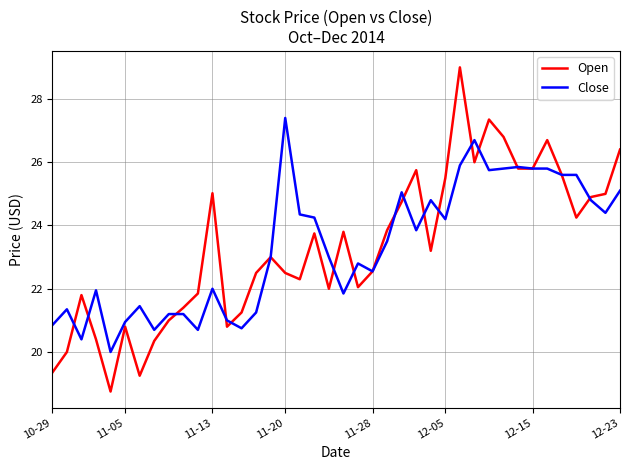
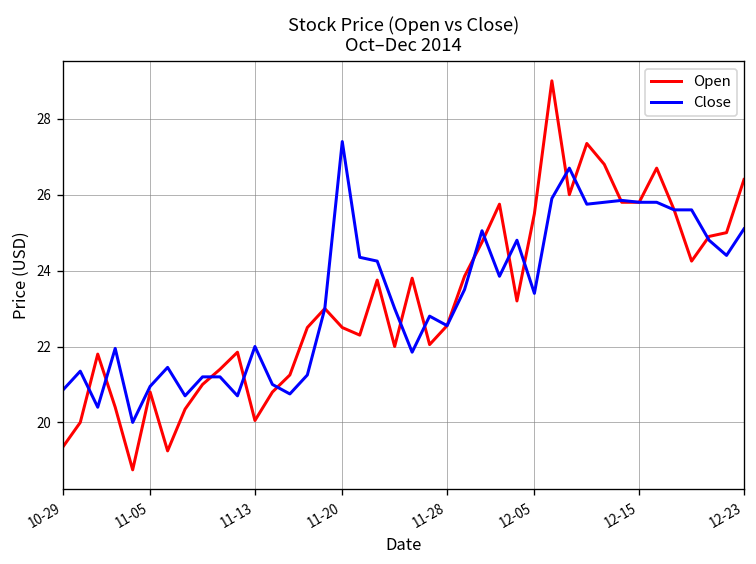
Open, 11-13: 25.0 -> 20.1
Close, 12-05: 24.2 -> 23.4
